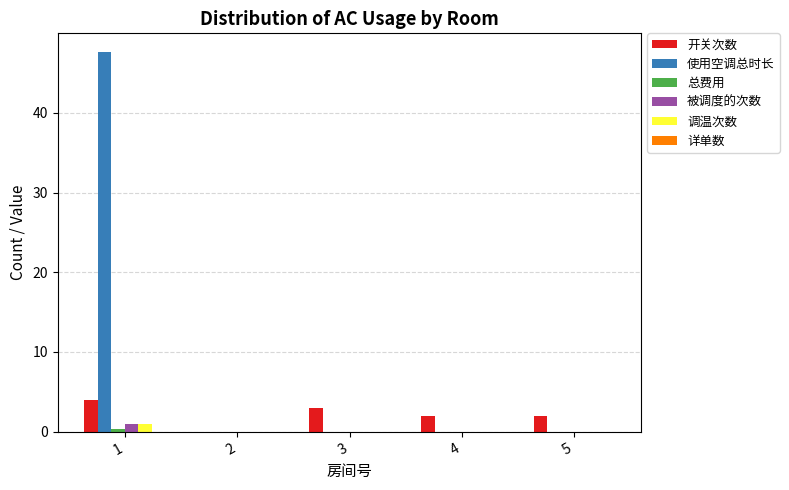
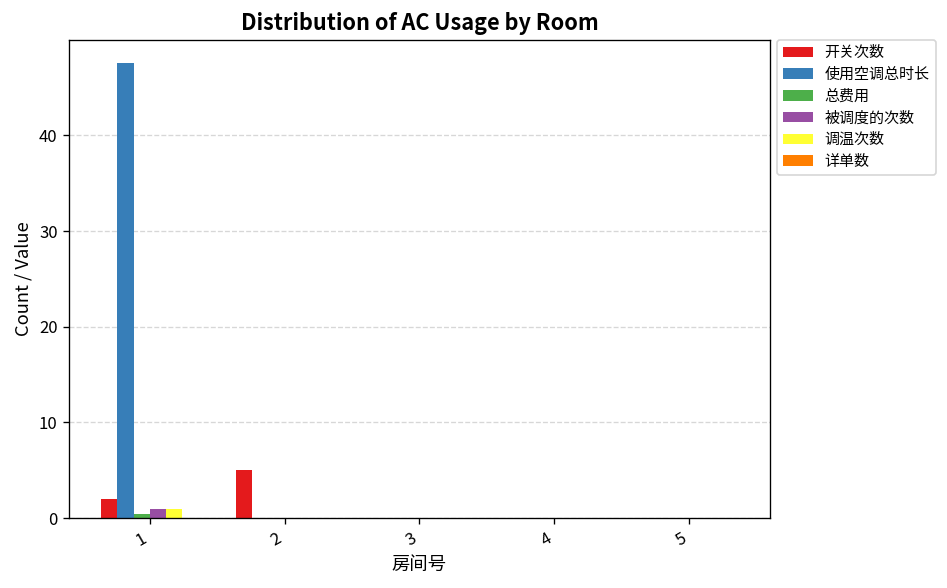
开关次数, 1: 4 -> 2
开关次数, 2: 0 -> 5
开关次数, 3: 3 -> 0
开关次数, 4: 2 -> 0
开关次数, 5: 2 -> 0
